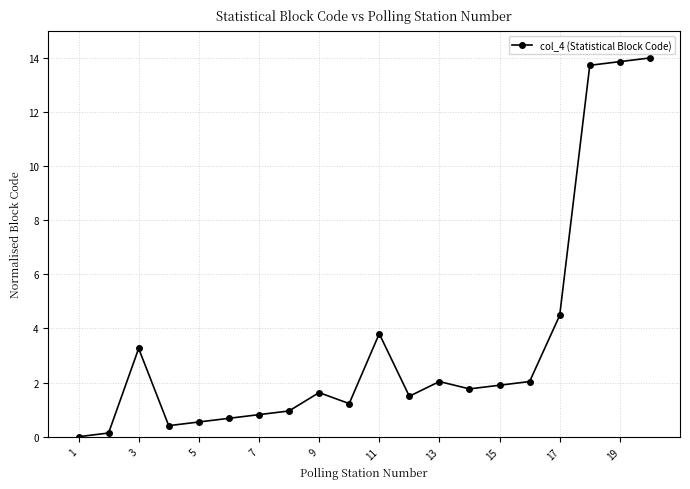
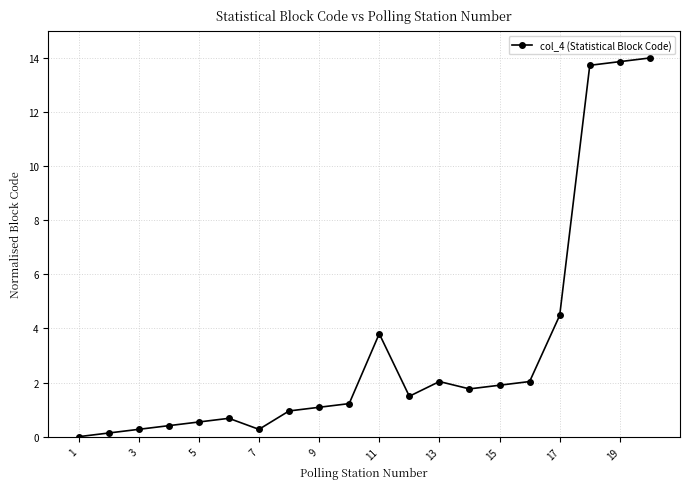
3: 3.3 -> 0.3
7: 0.8 -> 0.3
9: 1.6 -> 1.1
